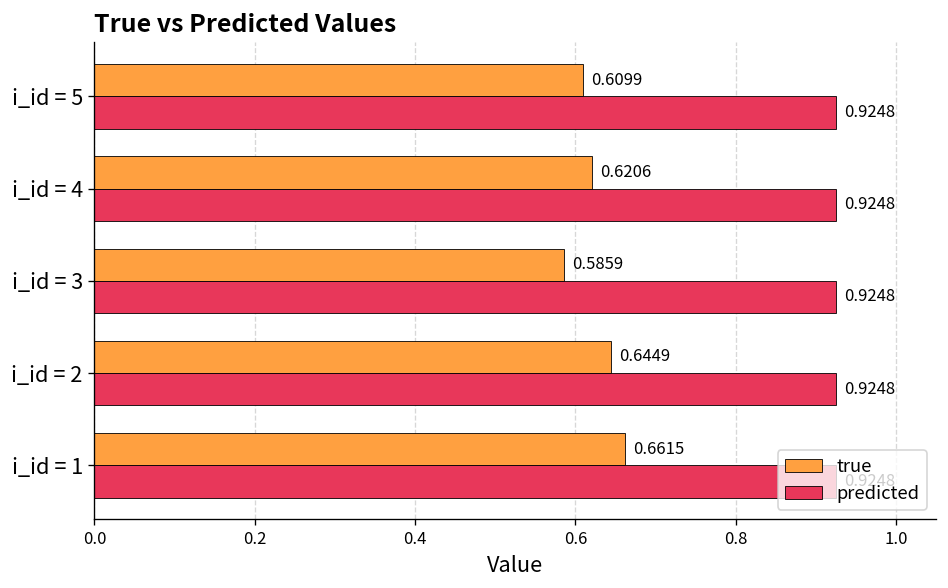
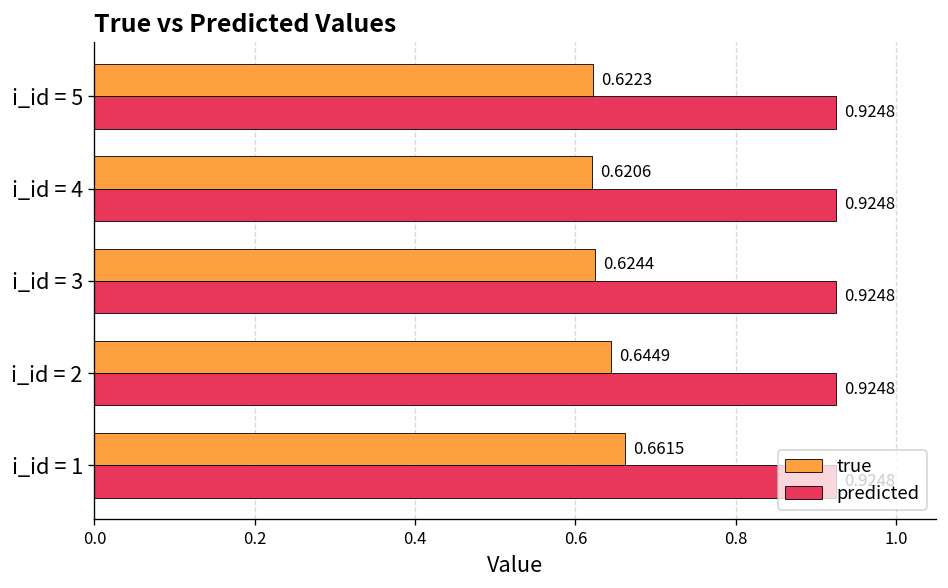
true, i_id = 5: 0.6099 -> 0.6223
true, i_id = 3: 0.5859 -> 0.6244
